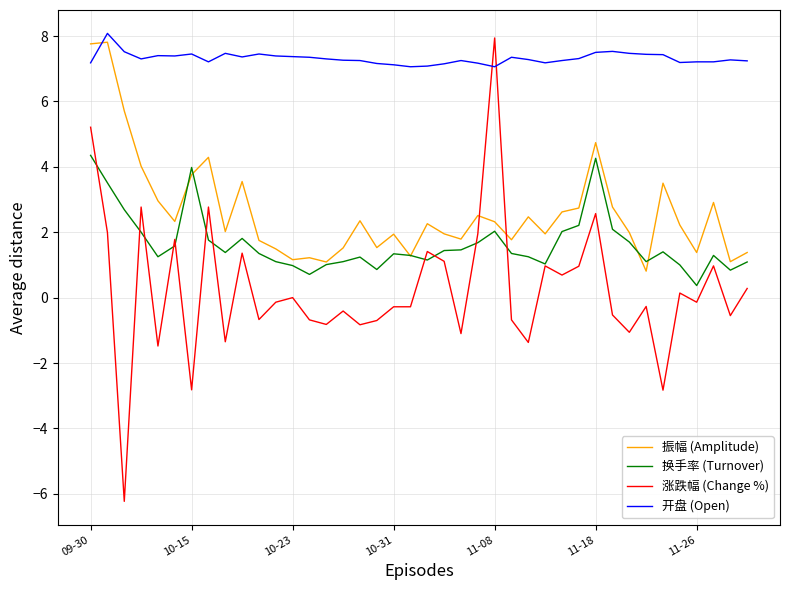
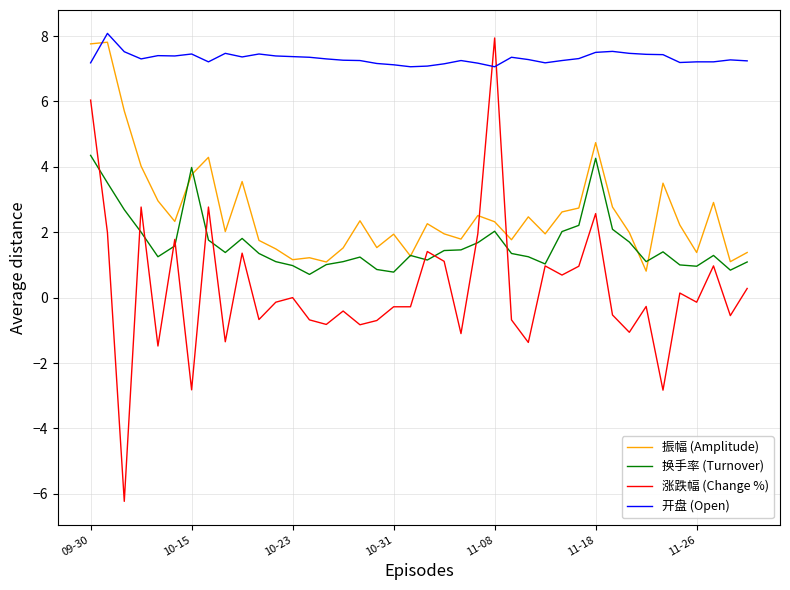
涨跌幅 (Change %), 09-30: 5.2 -> 6.0
换手率 (Turnover), 10-31: 1.3 -> 0.8
换手率 (Turnover), 11-26: 0.4 -> 1.0
